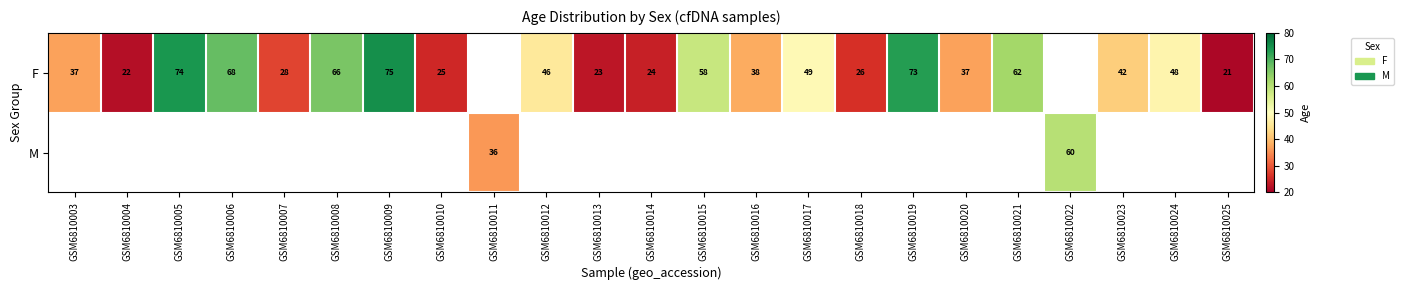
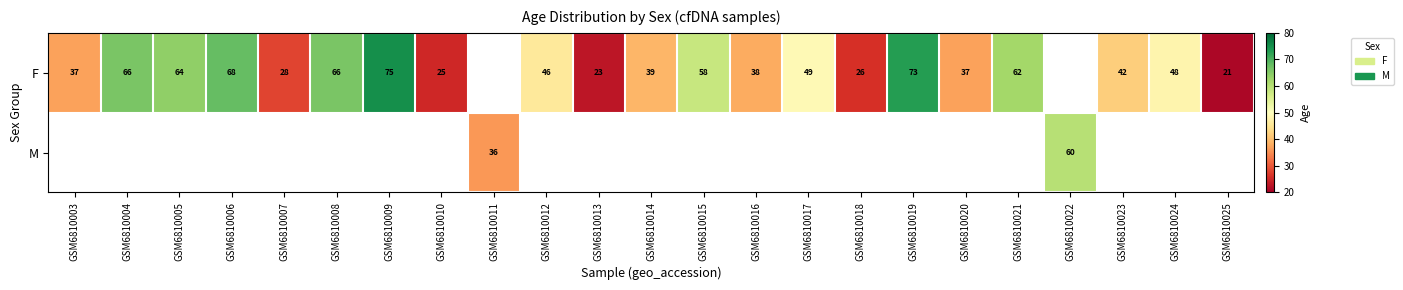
F, GSM6810004: 22 -> 66
F, GSM6810005: 74 -> 64
F, GSM6810014: 24 -> 39
